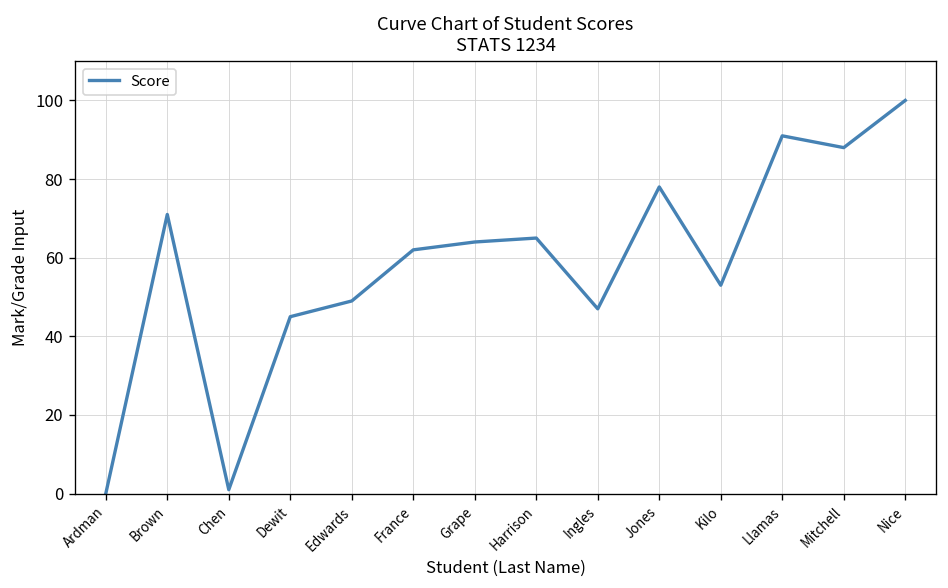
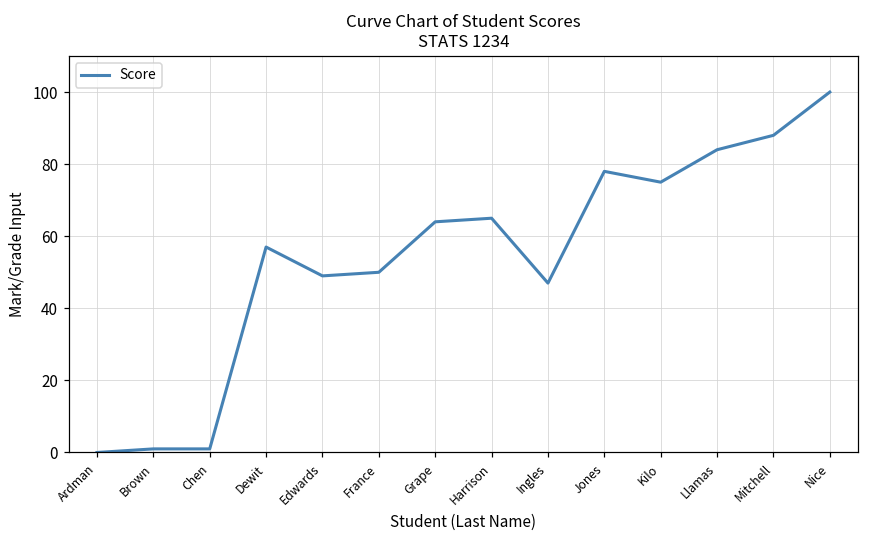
Brown: 71 -> 1
Dewit: 45 -> 57
France: 62 -> 50
Kilo: 53 -> 75
Llamas: 91 -> 84
